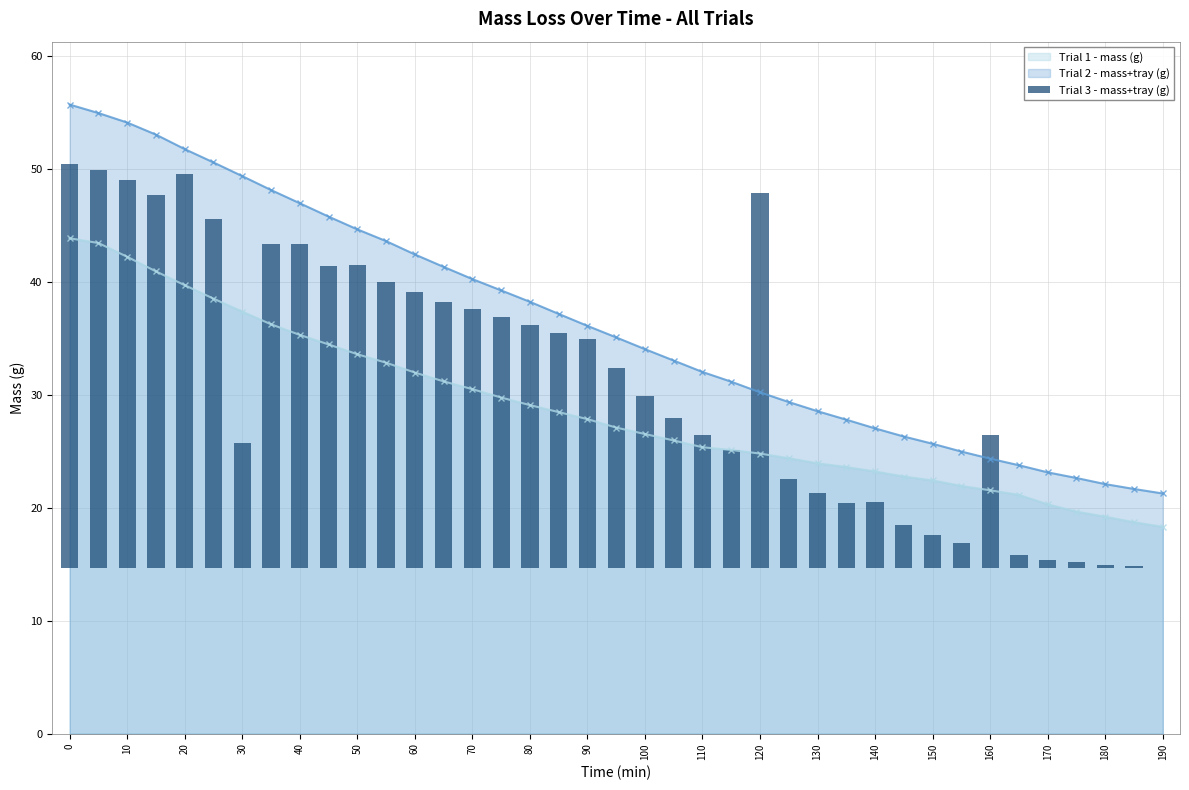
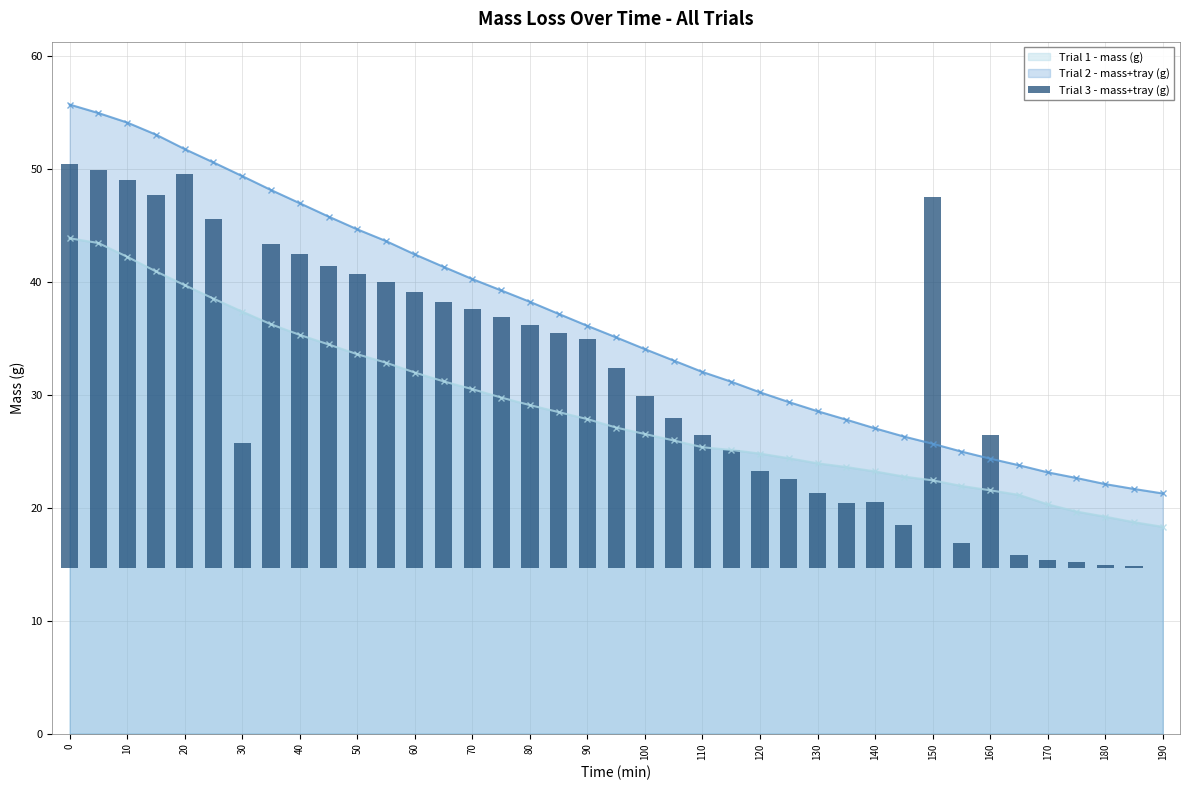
Trial 3 - mass+tray (g), 40: 43.3 -> 42.5
Trial 3 - mass+tray (g), 50: 41.5 -> 40.7
Trial 3 - mass+tray (g), 120: 47.8 -> 23.3
Trial 3 - mass+tray (g), 150: 17.6 -> 47.5
